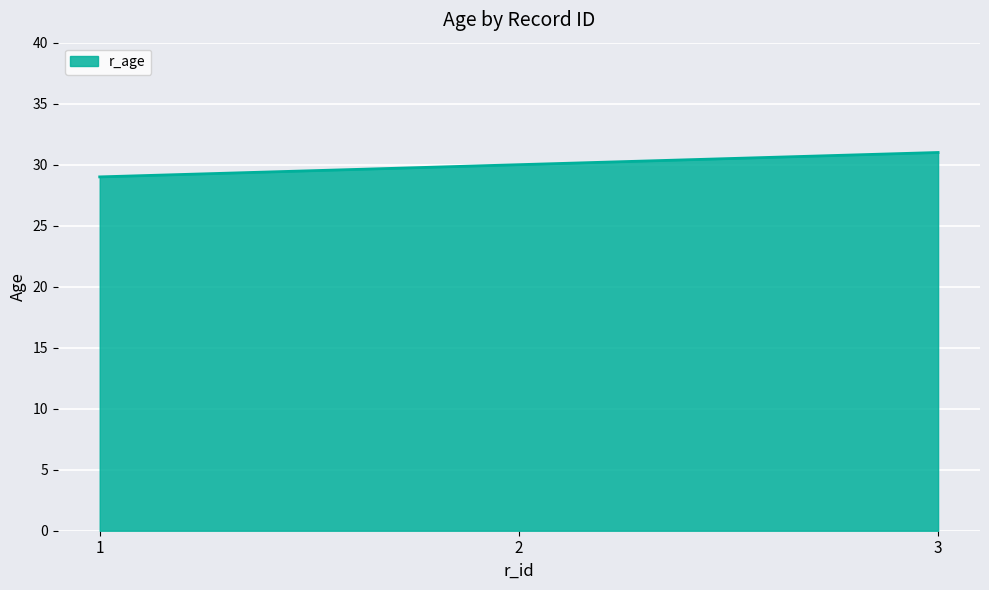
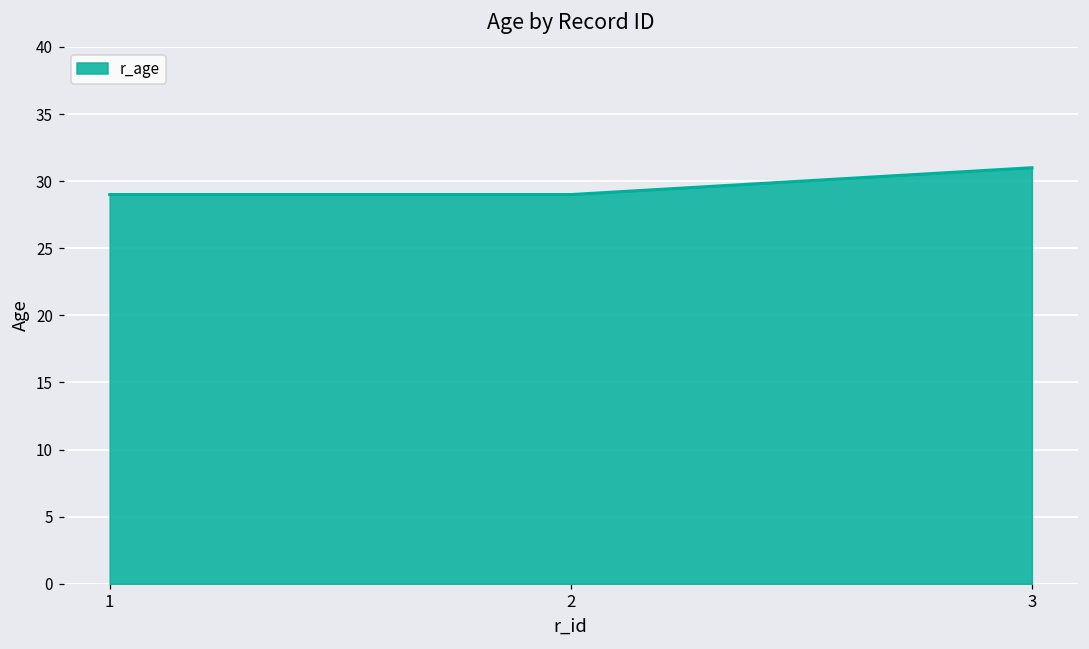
2: 30 -> 29
